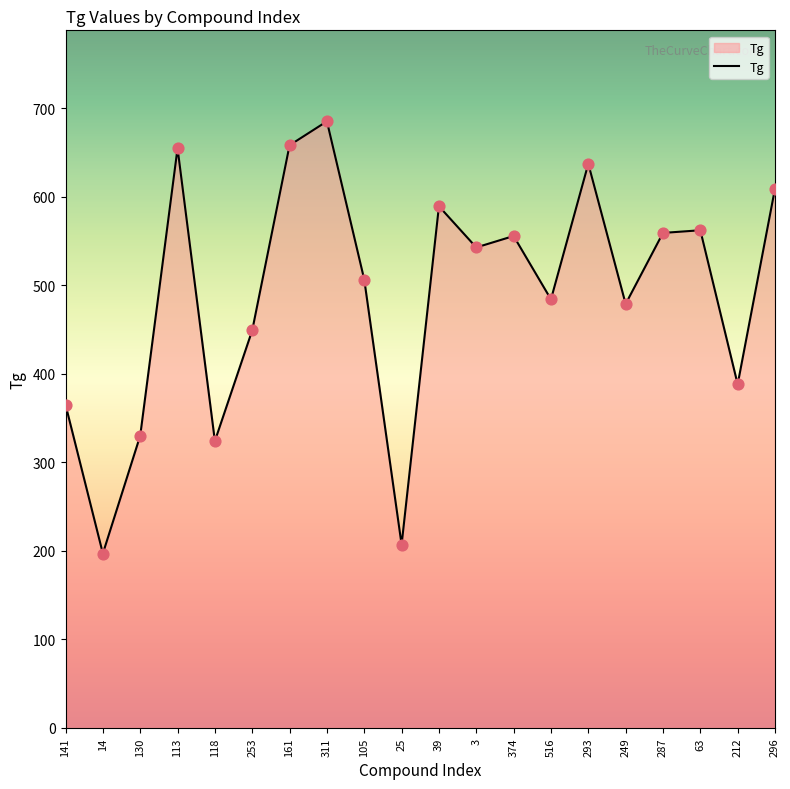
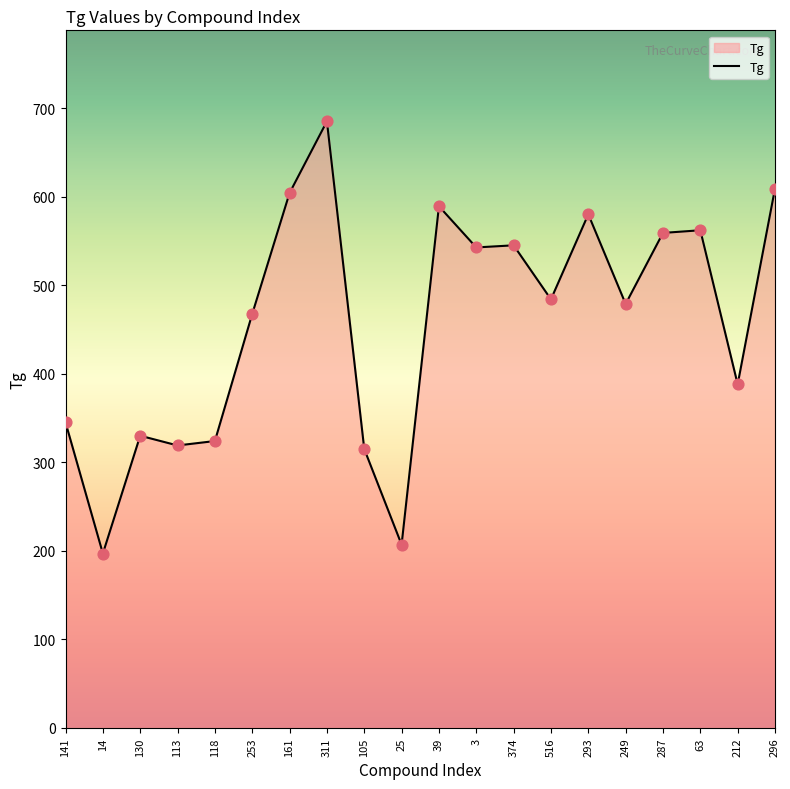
141: 370 -> 350
113: 650 -> 320
253: 450 -> 470
161: 660 -> 600
105: 510 -> 320
374: 560 -> 550
293: 640 -> 580
